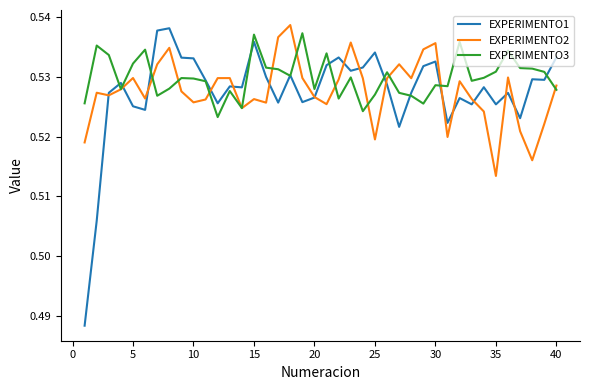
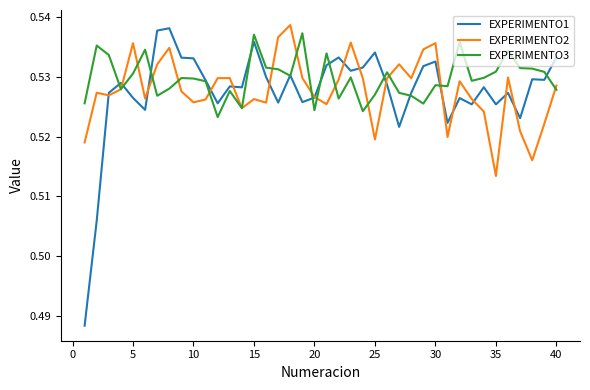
EXPERIMENTO1, 5: 0.525 -> 0.526
EXPERIMENTO2, 5: 0.530 -> 0.536
EXPERIMENTO3, 5: 0.532 -> 0.531
EXPERIMENTO3, 20: 0.528 -> 0.524
